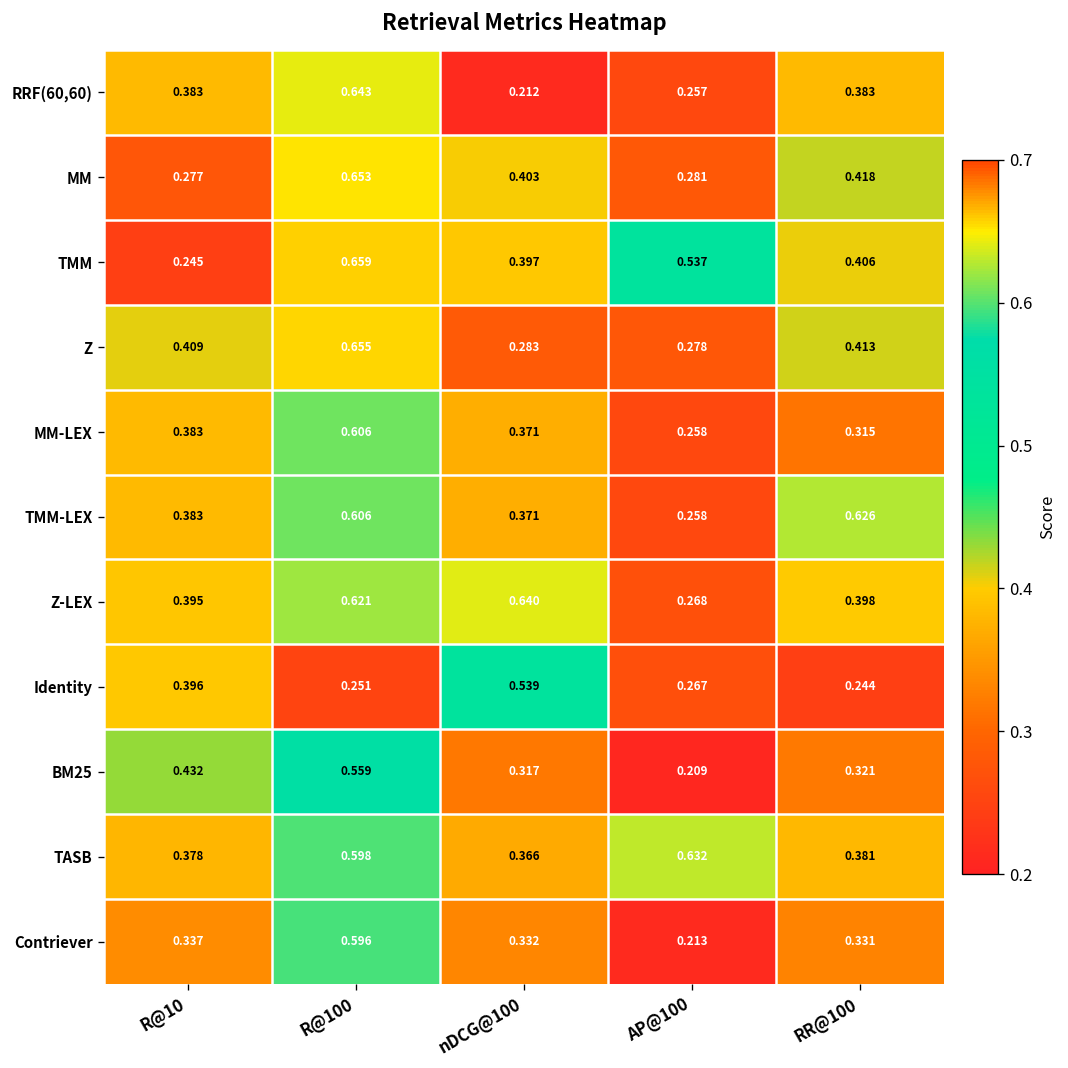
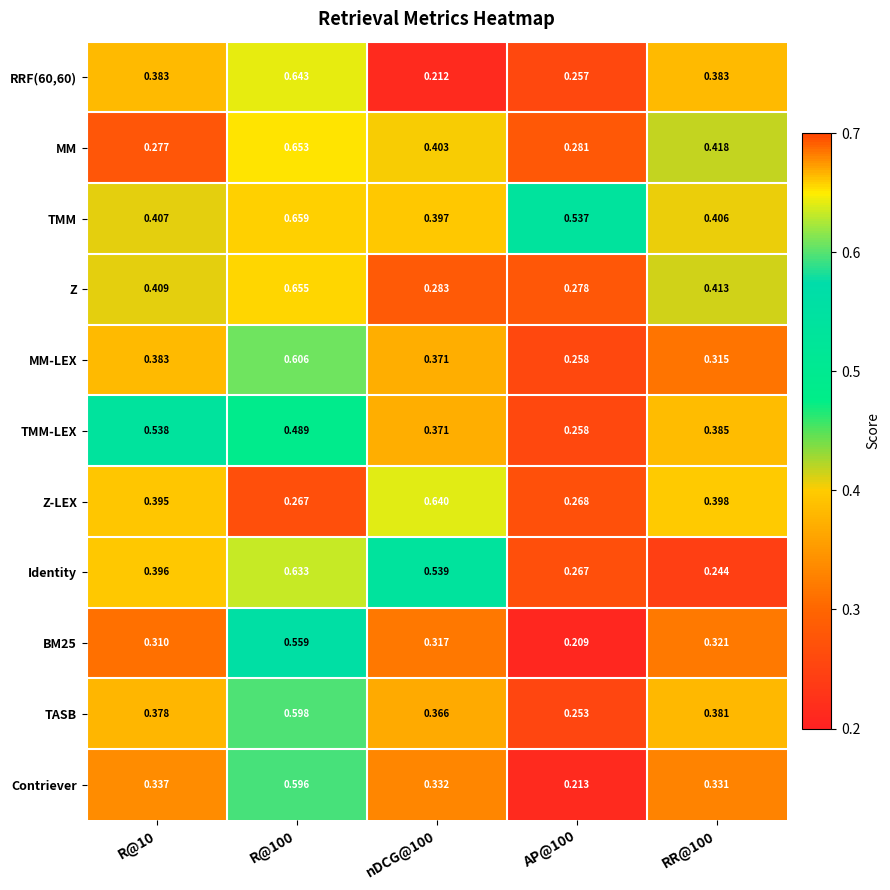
TMM, R@10: 0.245 -> 0.407
TMM-LEX, R@10: 0.383 -> 0.538
TMM-LEX, R@100: 0.606 -> 0.489
TMM-LEX, RR@100: 0.626 -> 0.385
Z-LEX, R@100: 0.621 -> 0.267
Identity, R@100: 0.251 -> 0.633
BM25, R@10: 0.432 -> 0.310
TASB, AP@100: 0.632 -> 0.253
